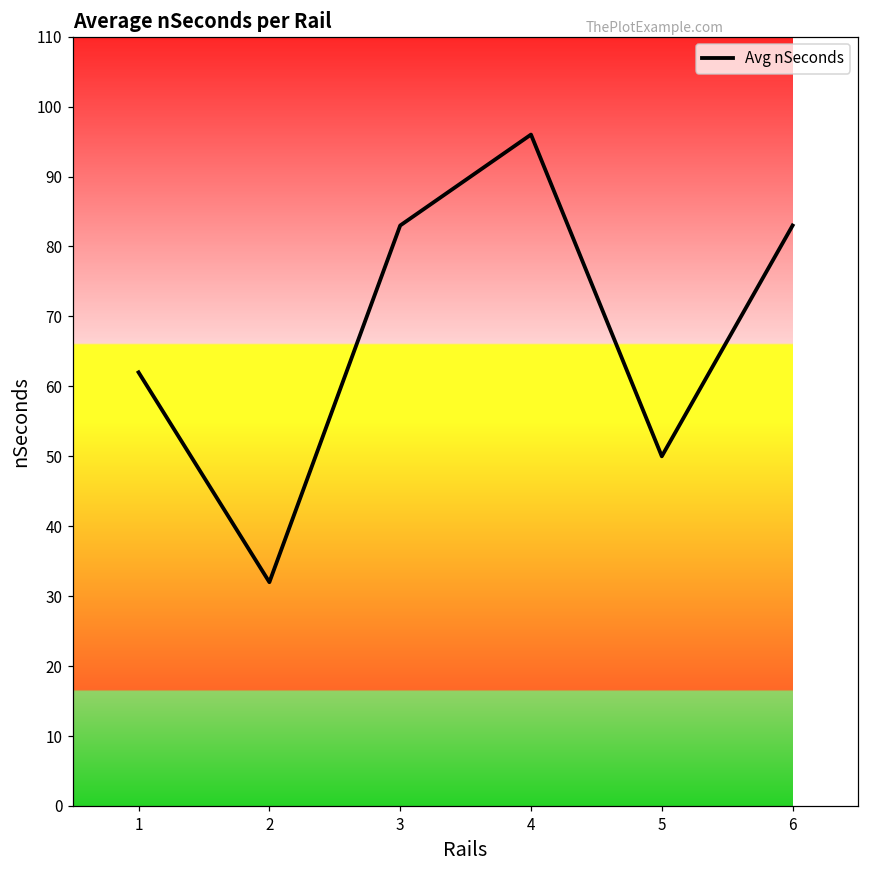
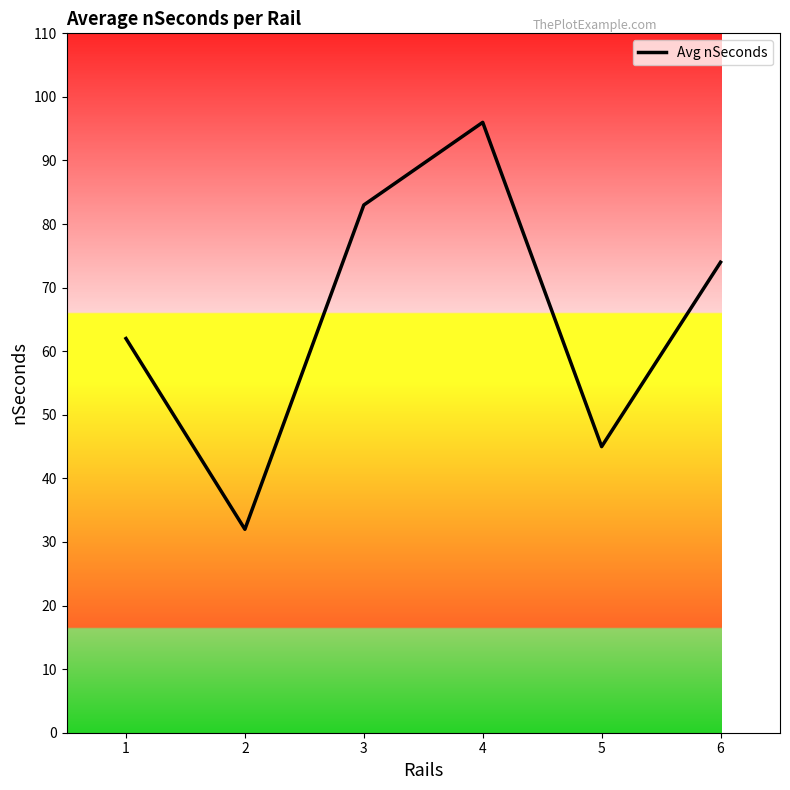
5: 50 -> 45
6: 83 -> 74
